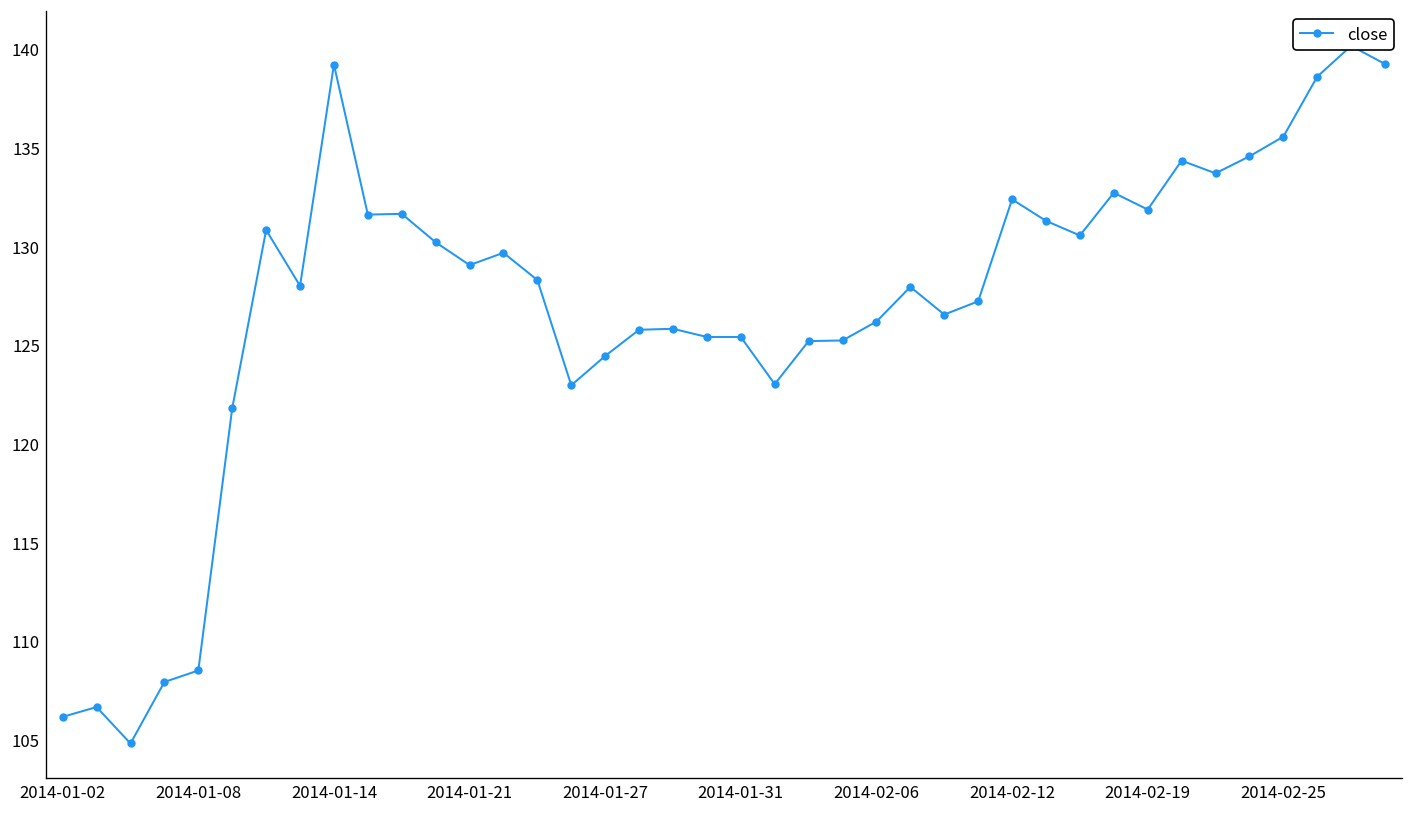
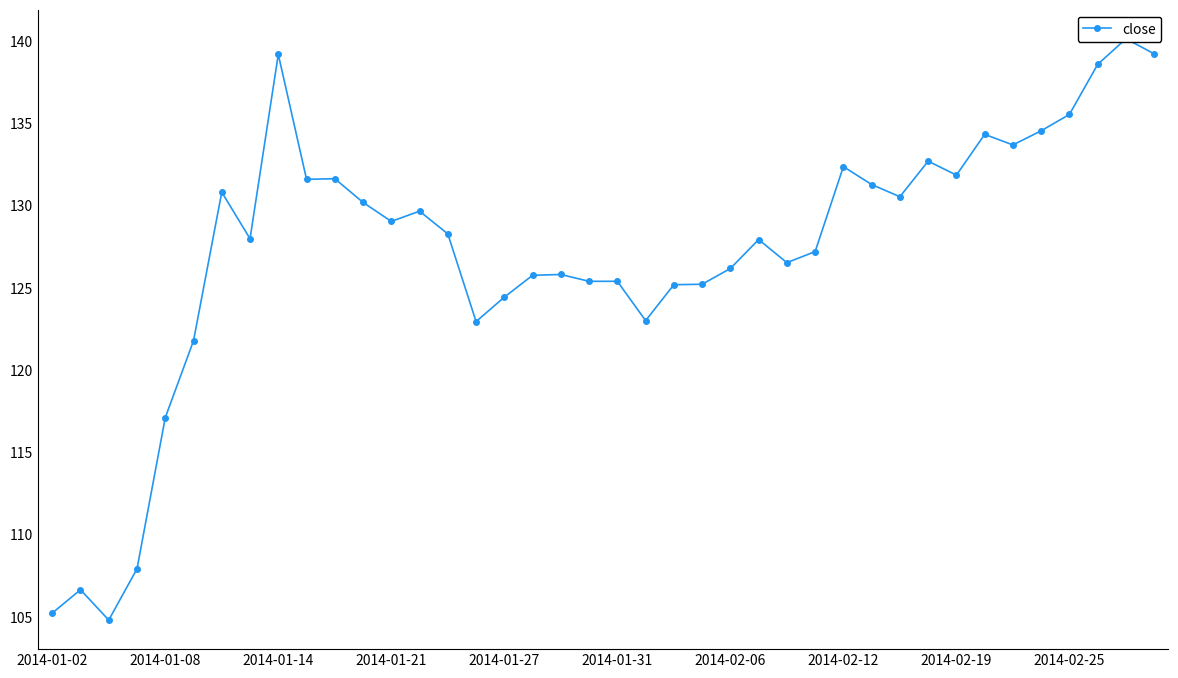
2014-01-02: 106.2 -> 105.2
2014-01-08: 108.5 -> 117.1
